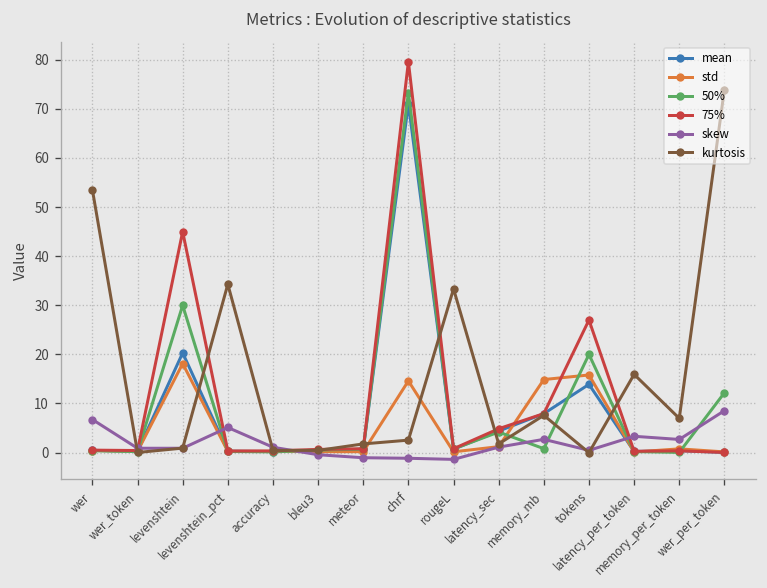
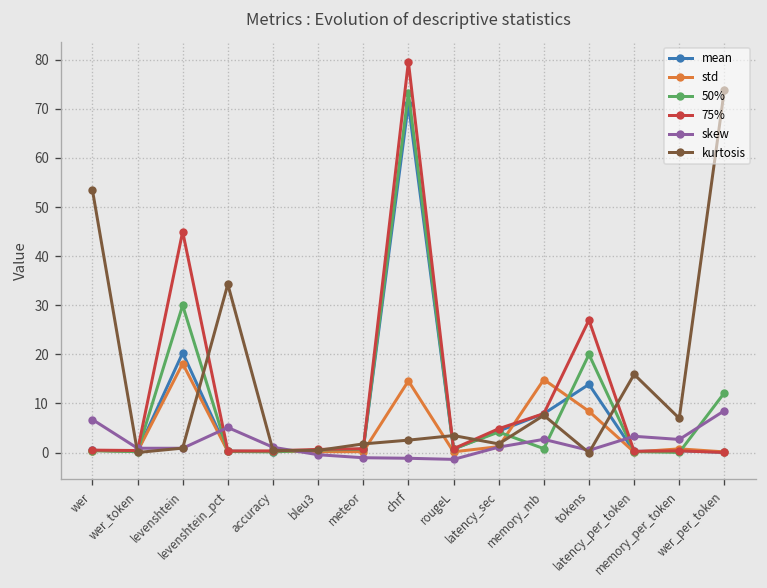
kurtosis, rougeL: 33 -> 3
std, tokens: 16 -> 8
